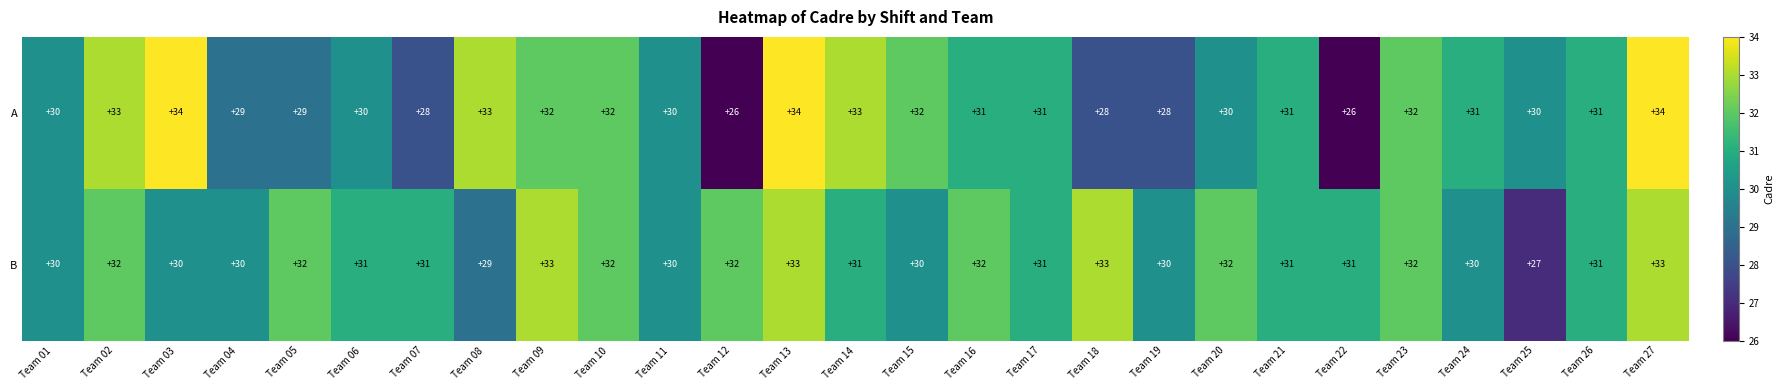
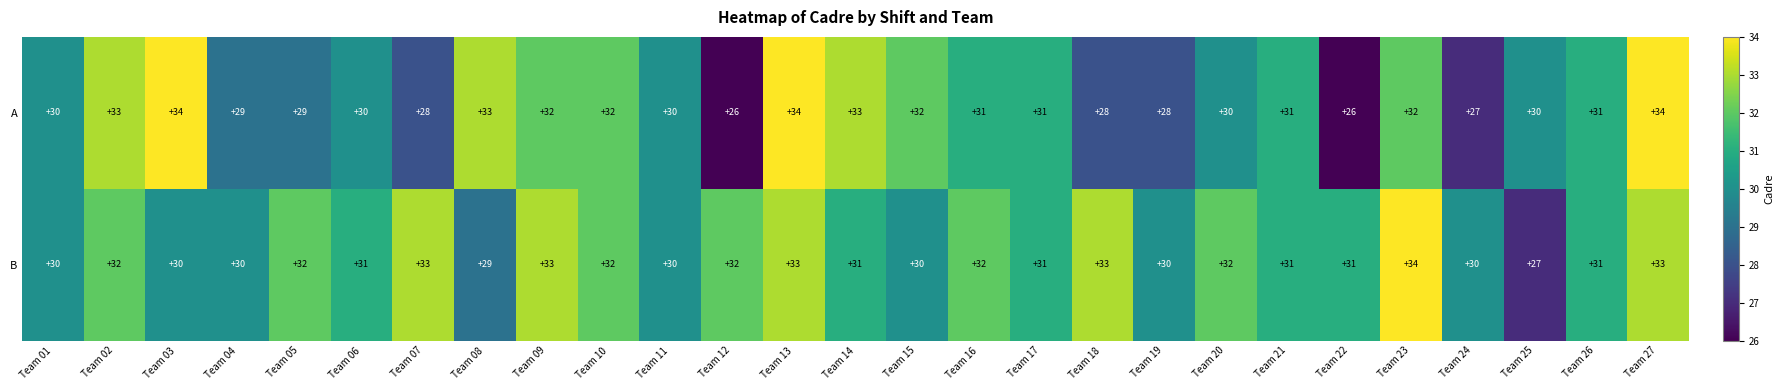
A, Team 24: +31 -> +27
B, Team 07: +31 -> +33
B, Team 23: +32 -> +34
